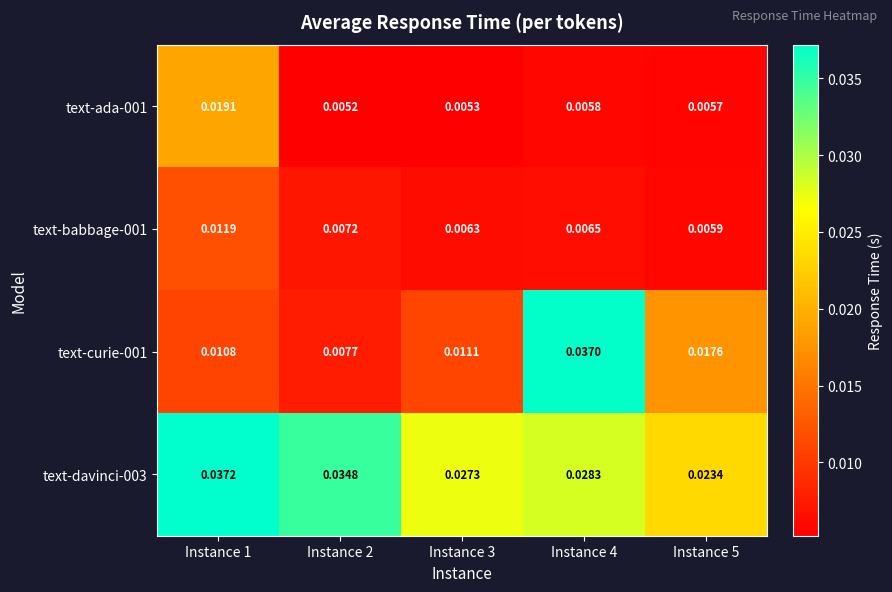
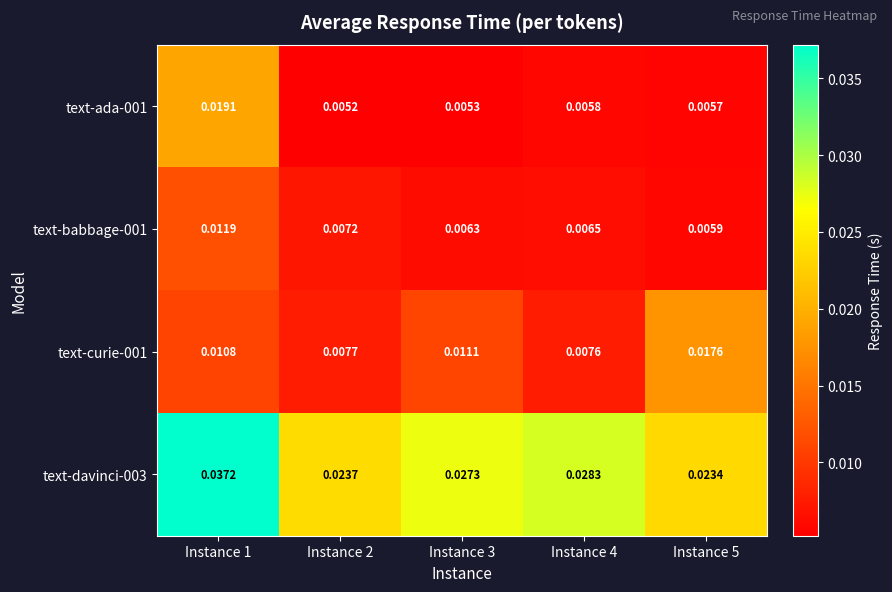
text-curie-001, Instance 4: 0.0370 -> 0.0076
text-davinci-003, Instance 2: 0.0348 -> 0.0237
